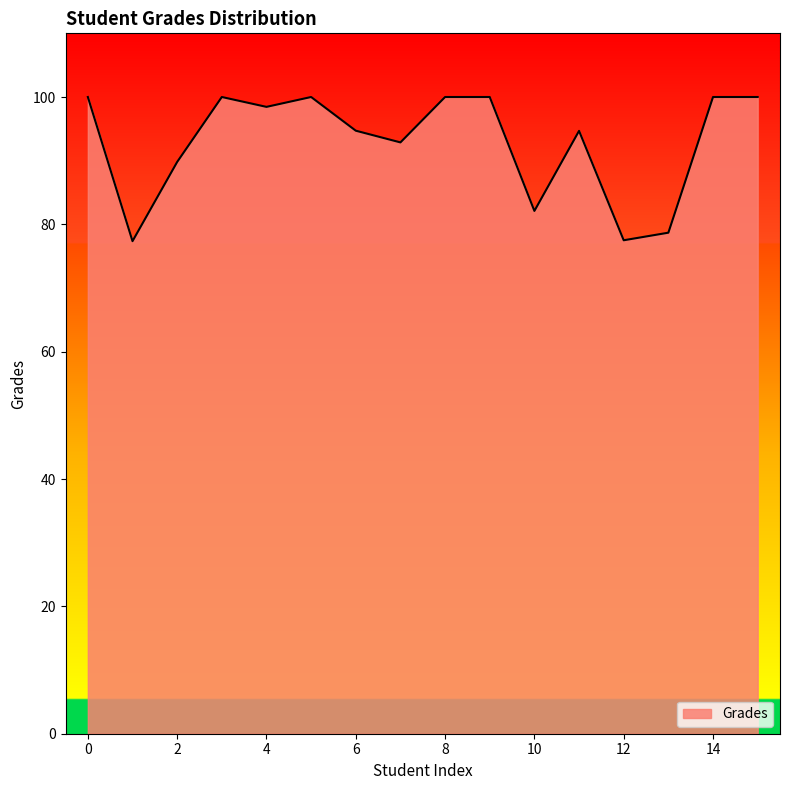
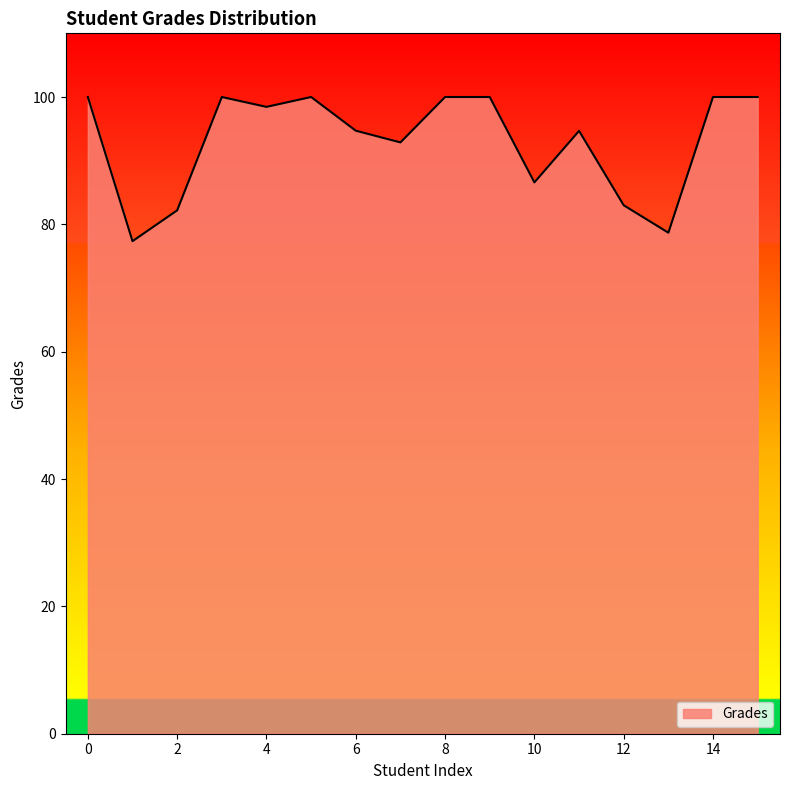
2: 90 -> 82
10: 82 -> 87
12: 78 -> 83
